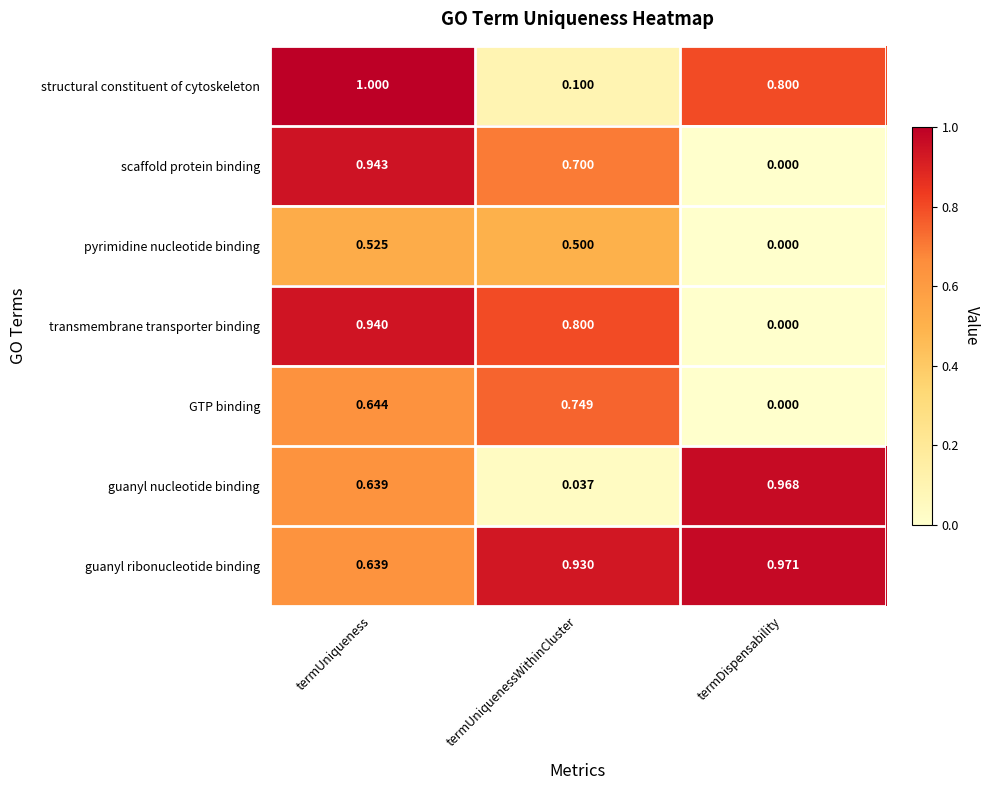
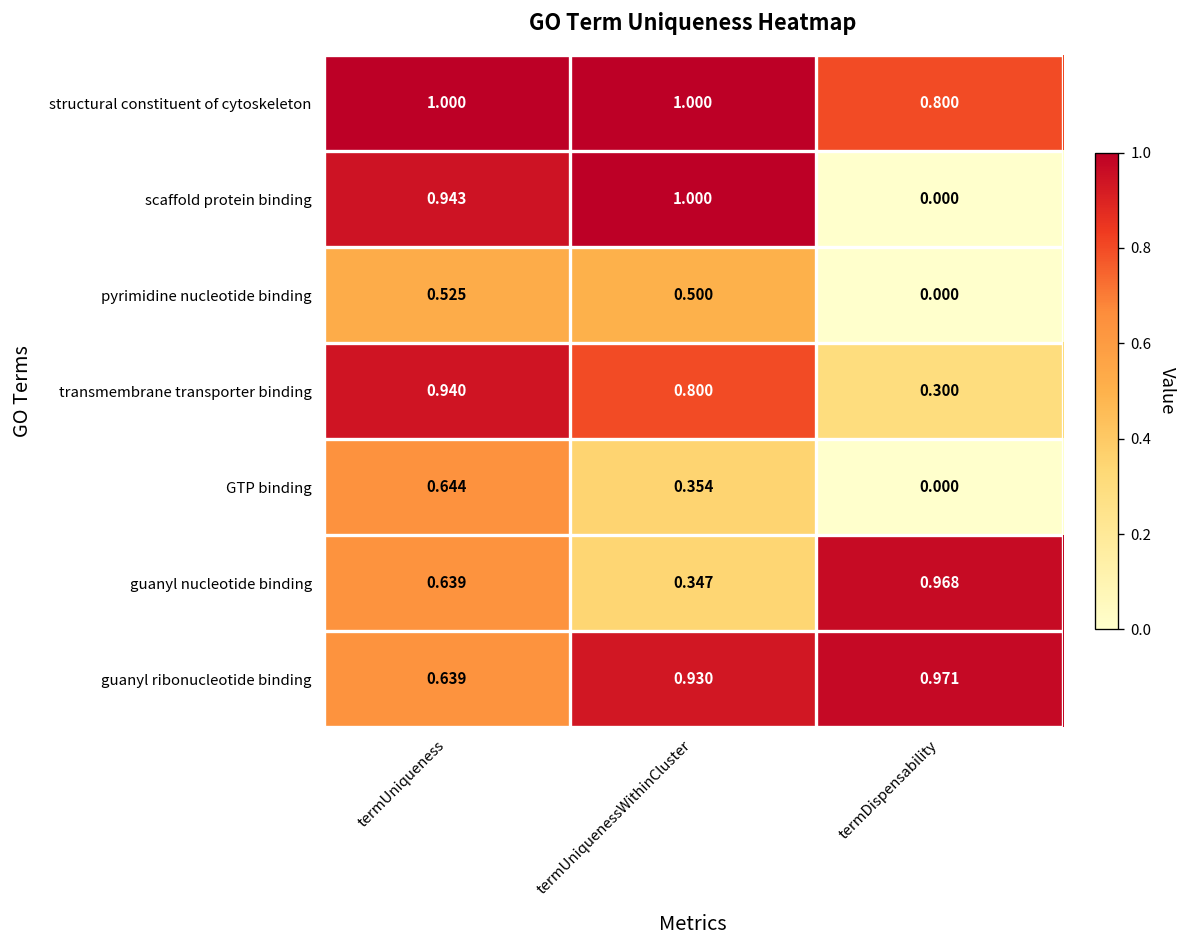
structural constituent of cytoskeleton, termUniquenessWithinCluster: 0.100 -> 1.000
scaffold protein binding, termUniquenessWithinCluster: 0.700 -> 1.000
transmembrane transporter binding, termDispensability: 0.000 -> 0.300
GTP binding, termUniquenessWithinCluster: 0.749 -> 0.354
guanyl nucleotide binding, termUniquenessWithinCluster: 0.037 -> 0.347
